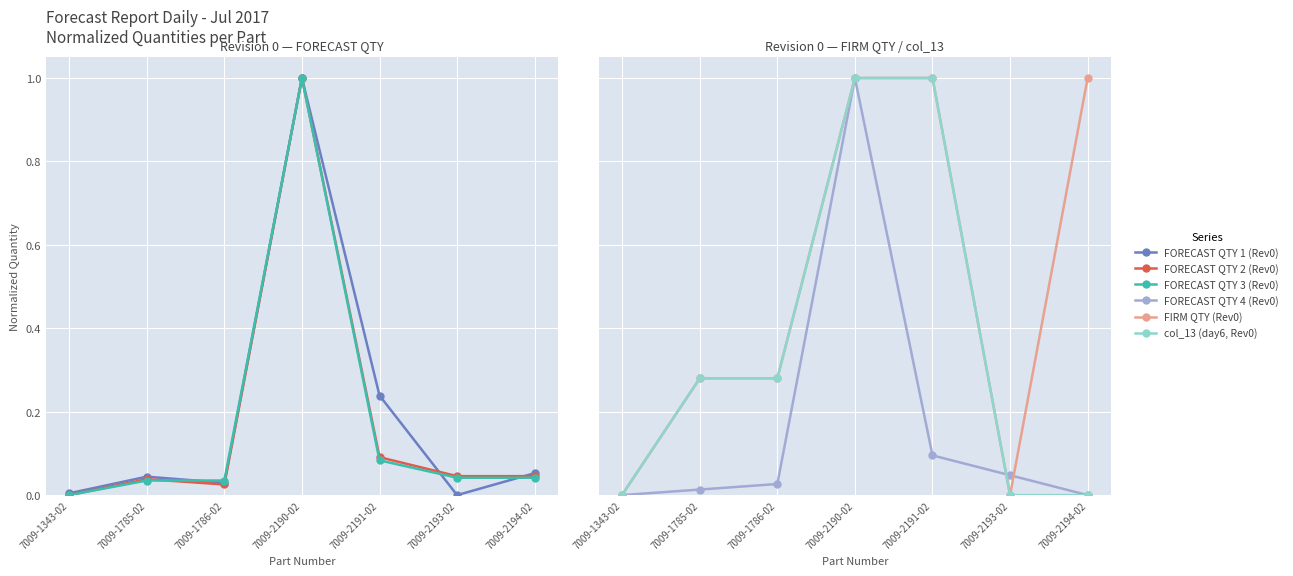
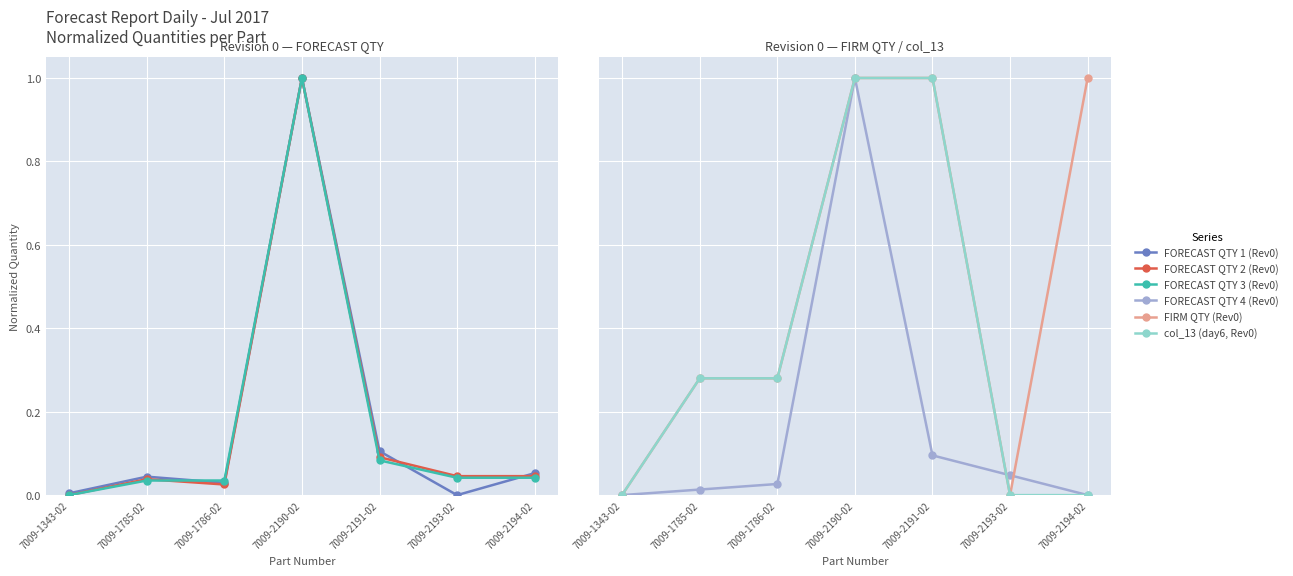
Revision 0 — FORECAST QTY, FORECAST QTY 1 (Rev0), 7009-2191-02: 0.24 -> 0.11
